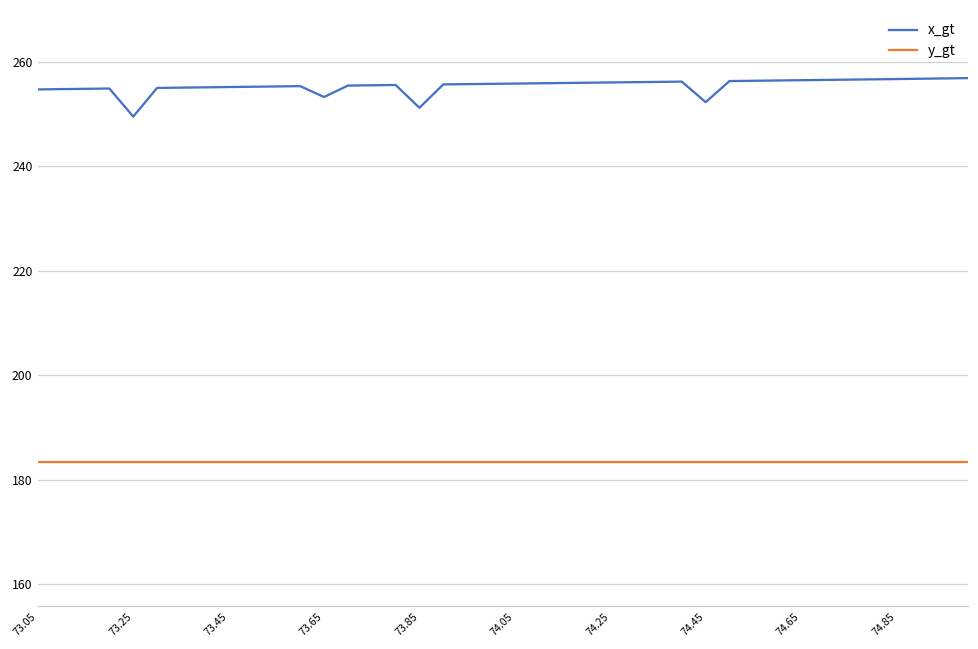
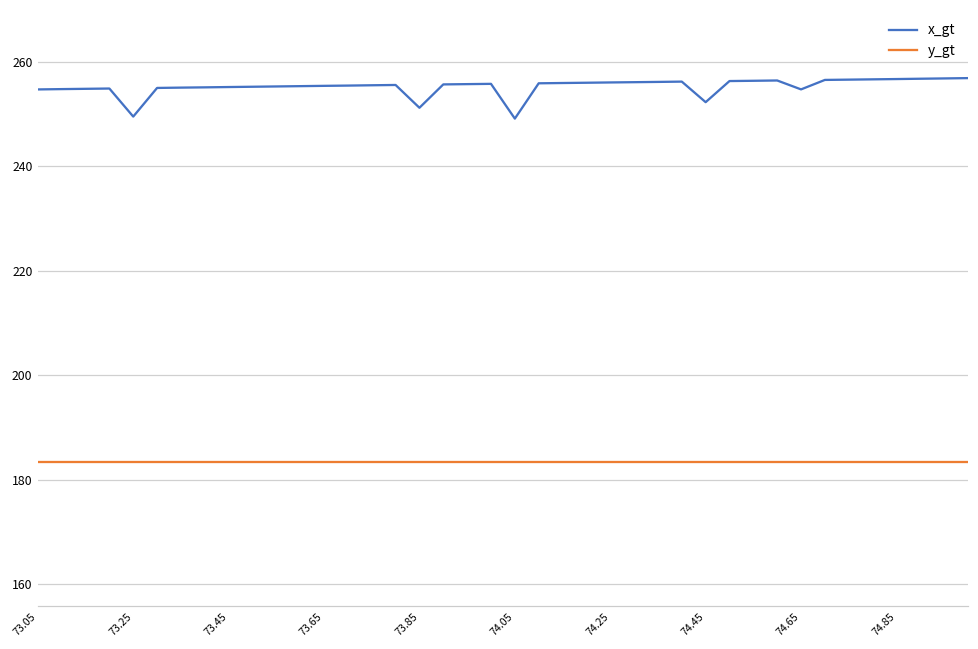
x_gt, 73.65: 253 -> 255
x_gt, 74.05: 256 -> 249
x_gt, 74.65: 256 -> 255
